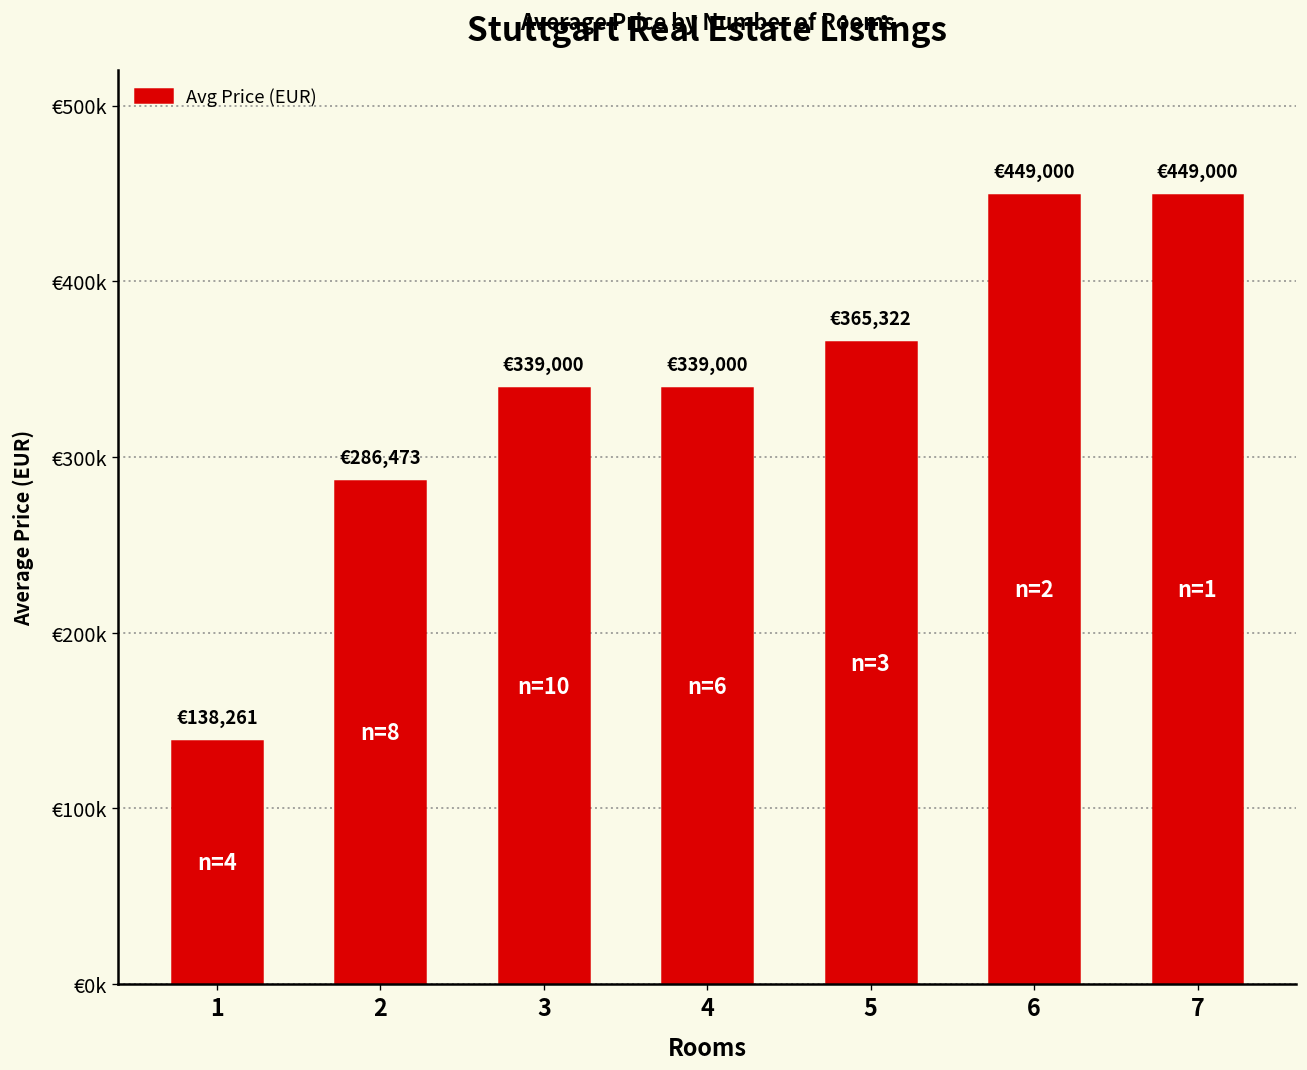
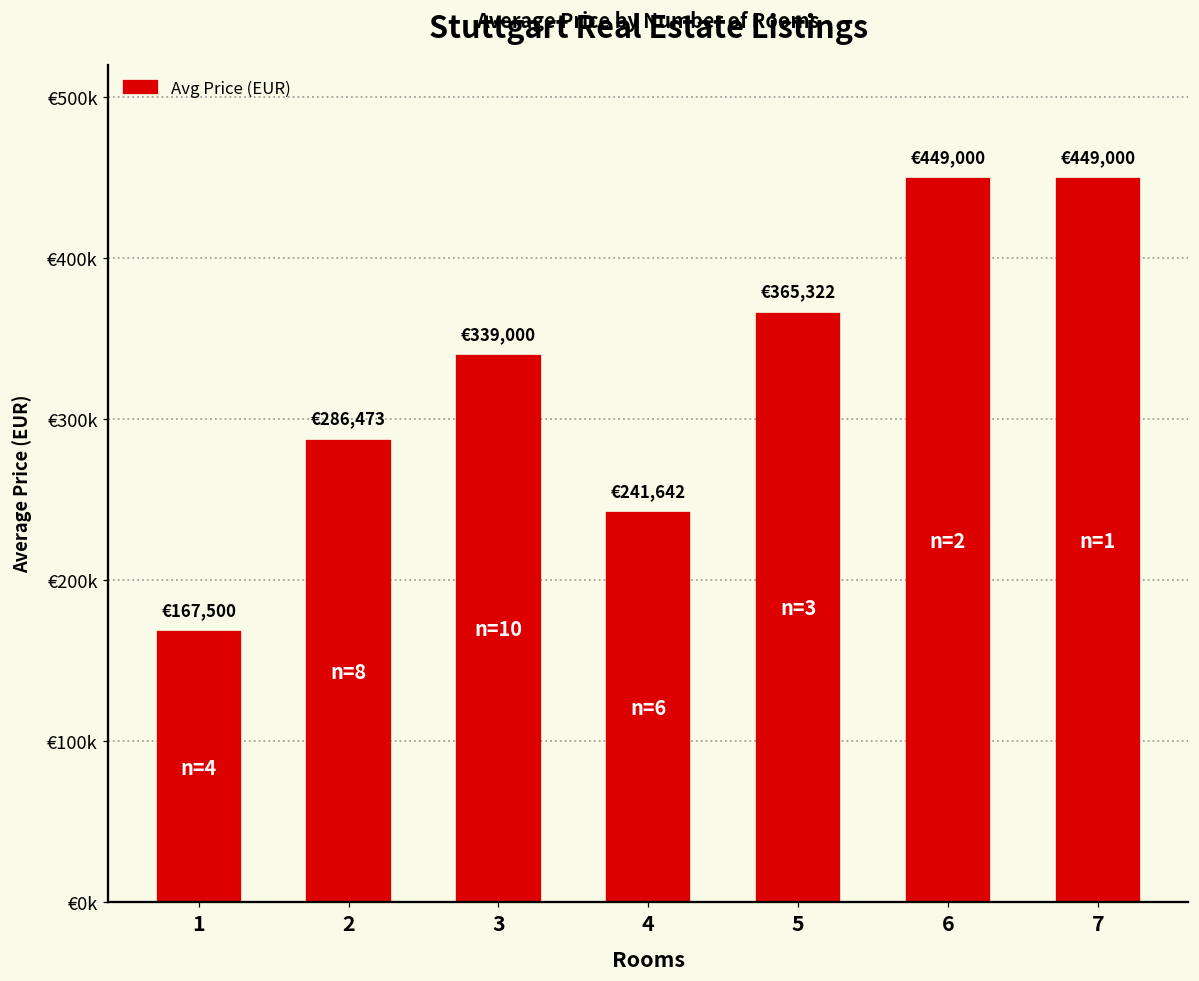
1: €138,261 -> €167,500
4: €339,000 -> €241,642
